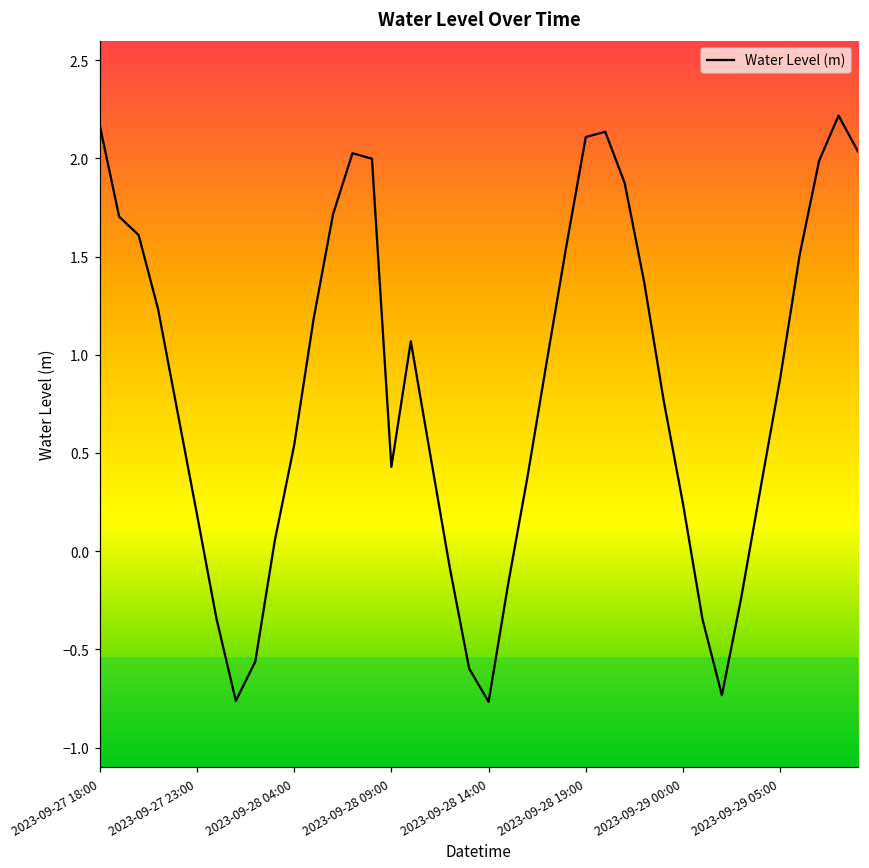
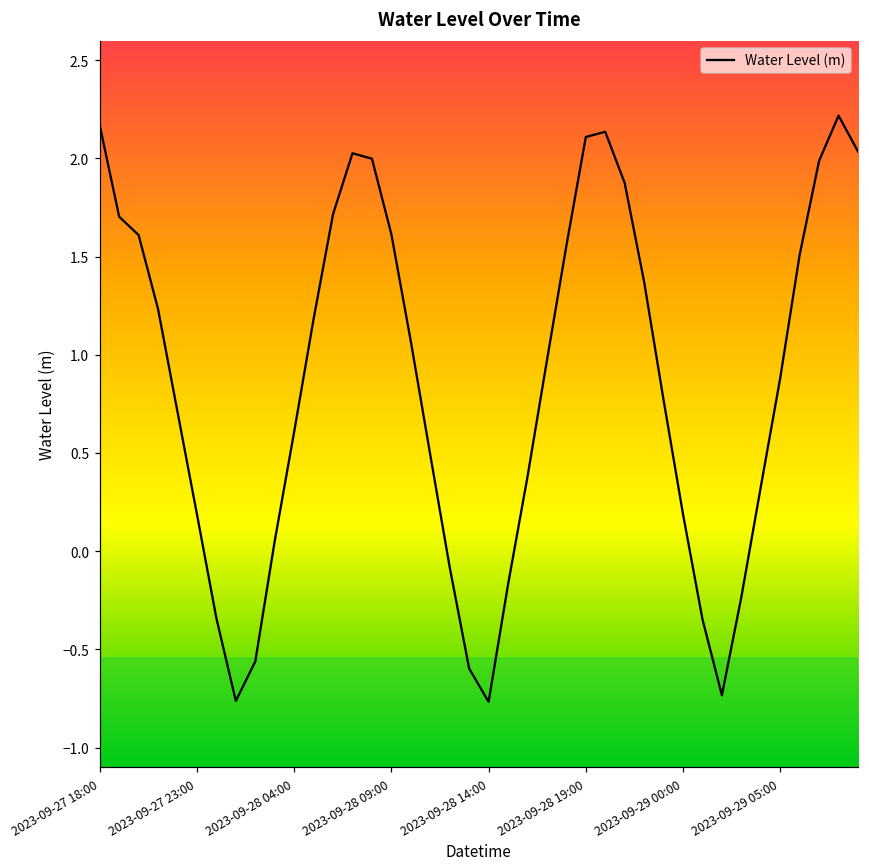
2023-09-28 04:00: 0.54 -> 0.61
2023-09-28 09:00: 0.43 -> 1.61
2023-09-29 00:00: 0.24 -> 0.19
